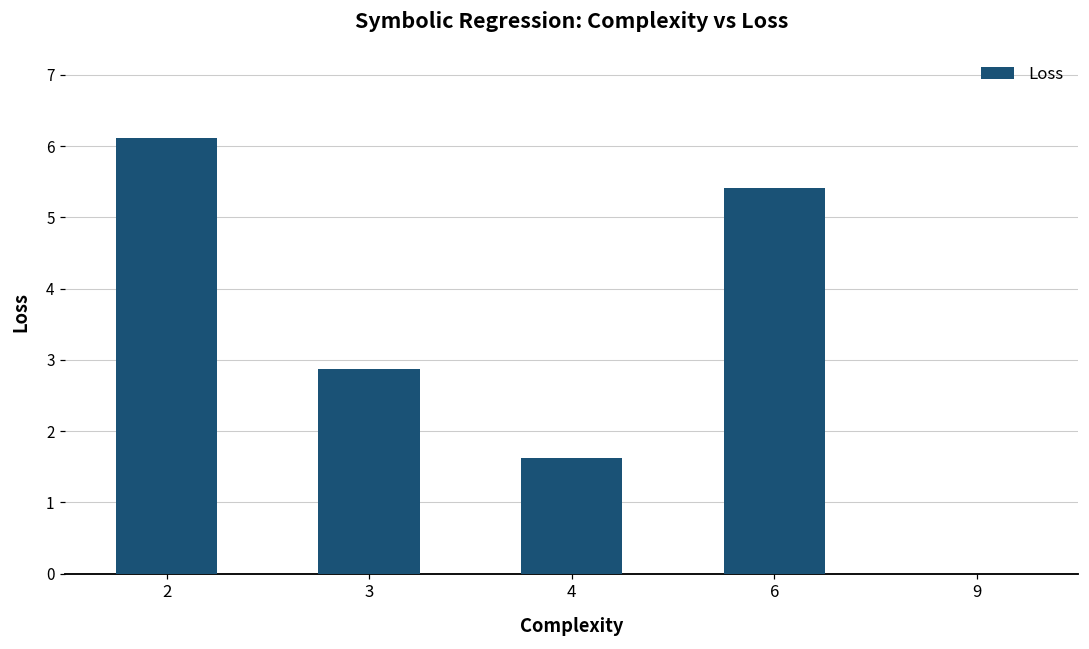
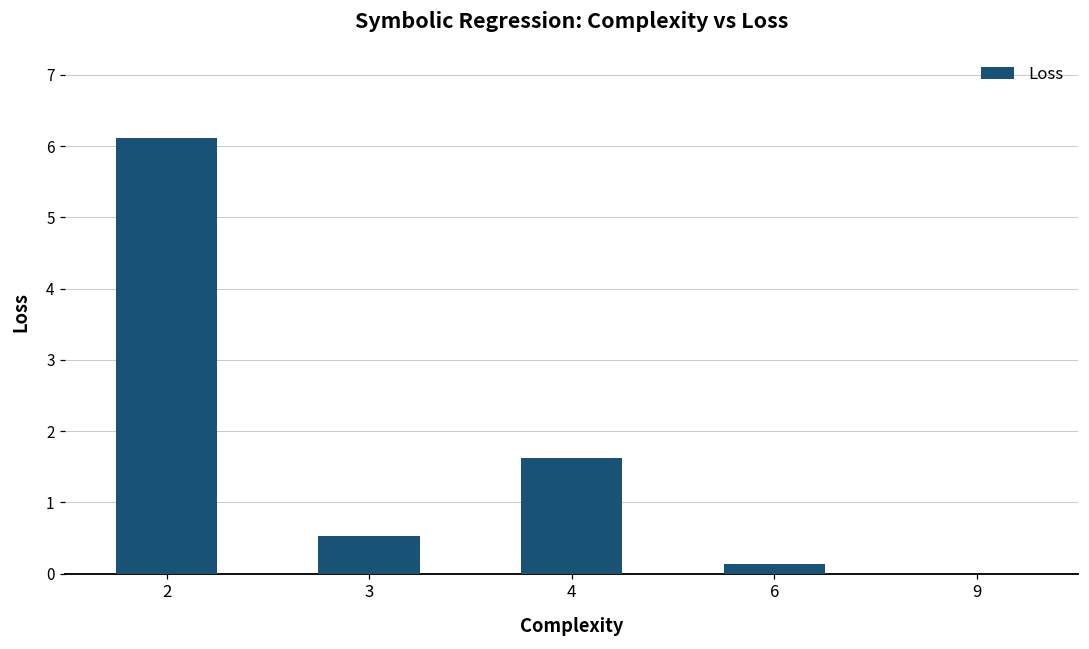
3: 2.9 -> 0.5
6: 5.4 -> 0.1
